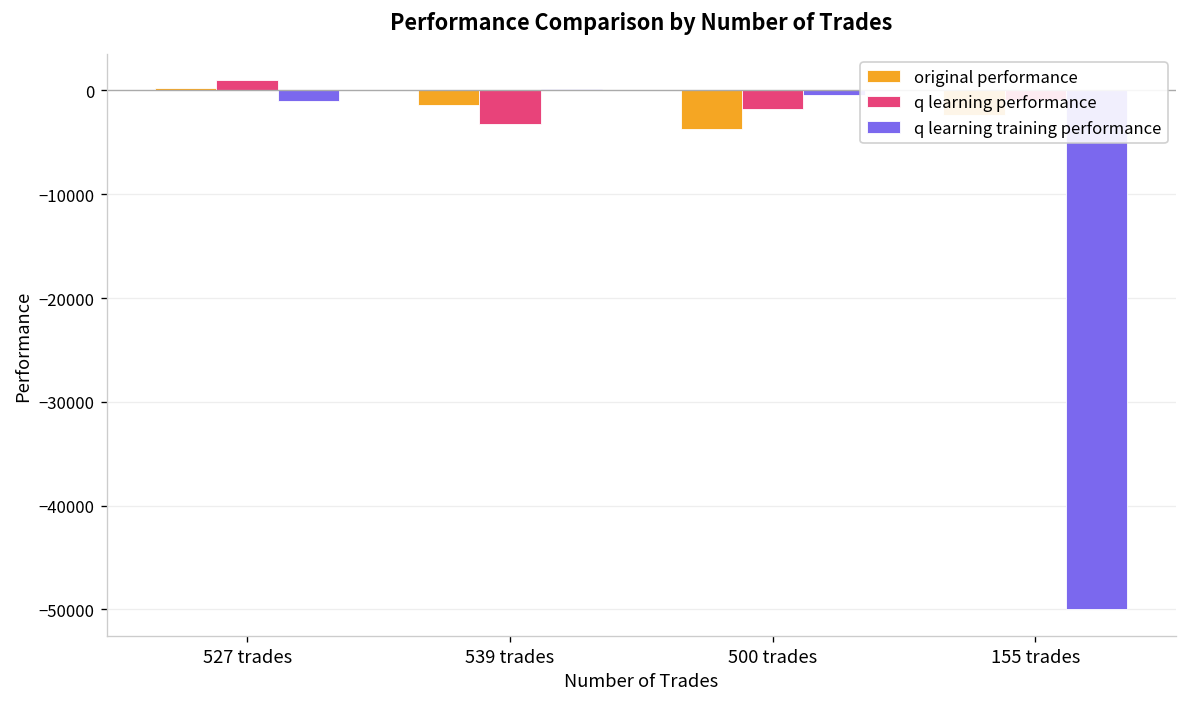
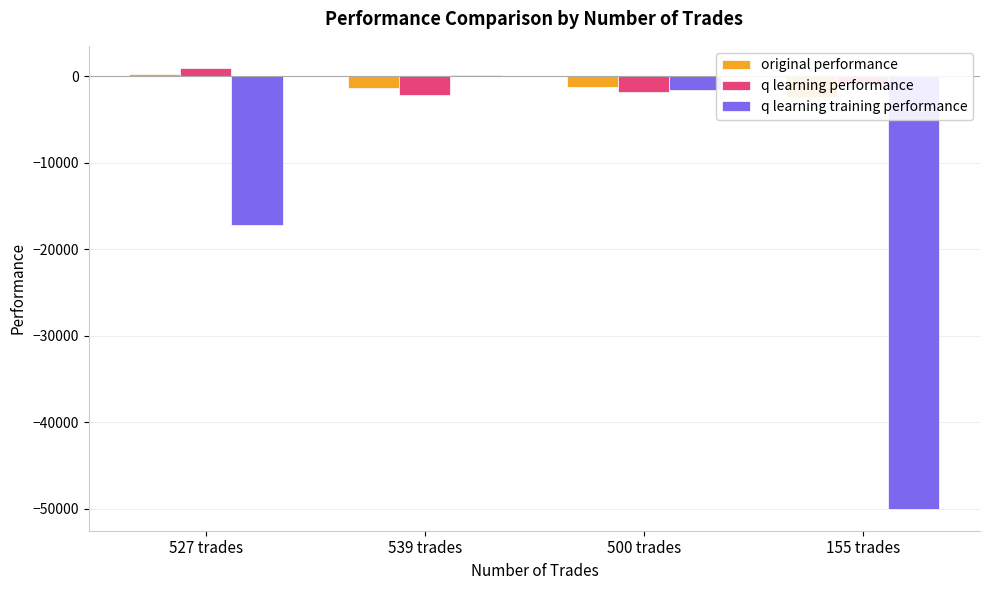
q learning training performance, 527 trades: -1000 -> -17000
q learning performance, 539 trades: -3000 -> -2000
original performance, 500 trades: -4000 -> -1000
q learning training performance, 500 trades: 0 -> -2000
